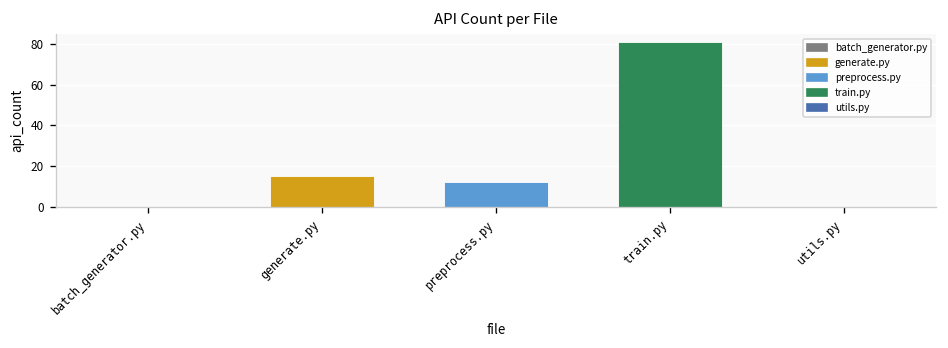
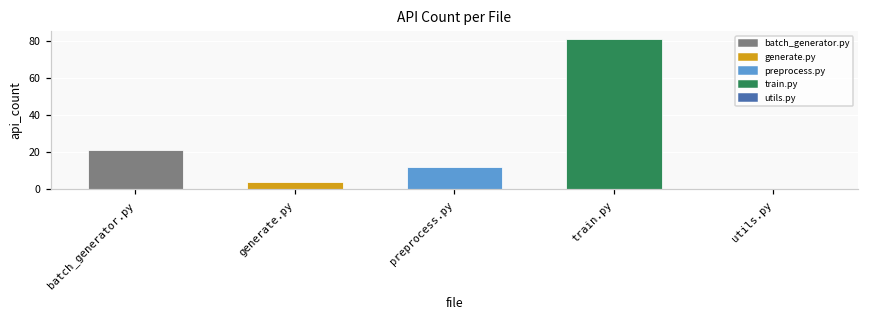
batch_generator.py: 0 -> 21
generate.py: 15 -> 4
